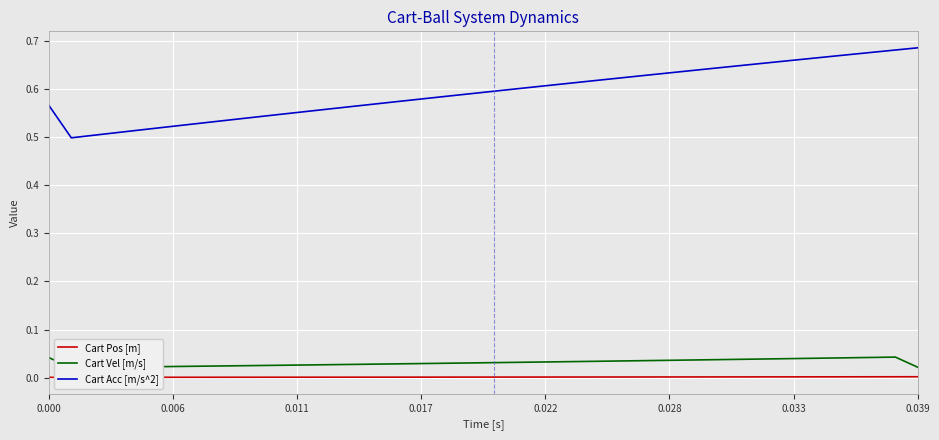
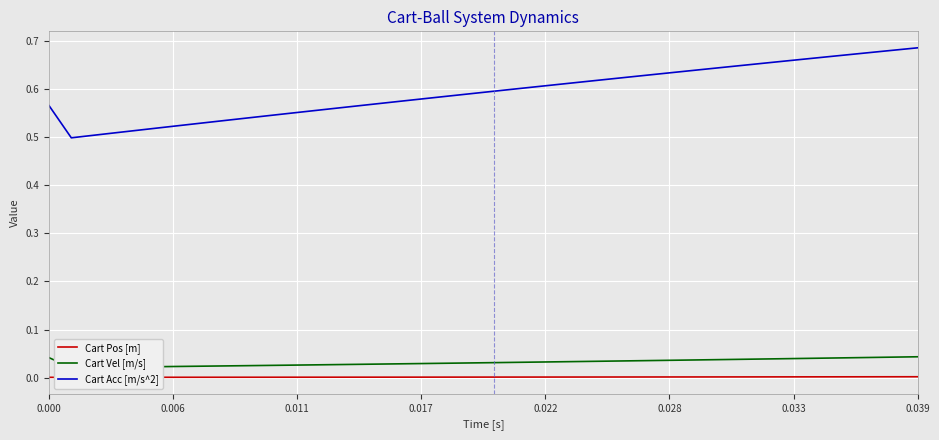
Cart Vel [m/s], 0.039: 0.02 -> 0.04
